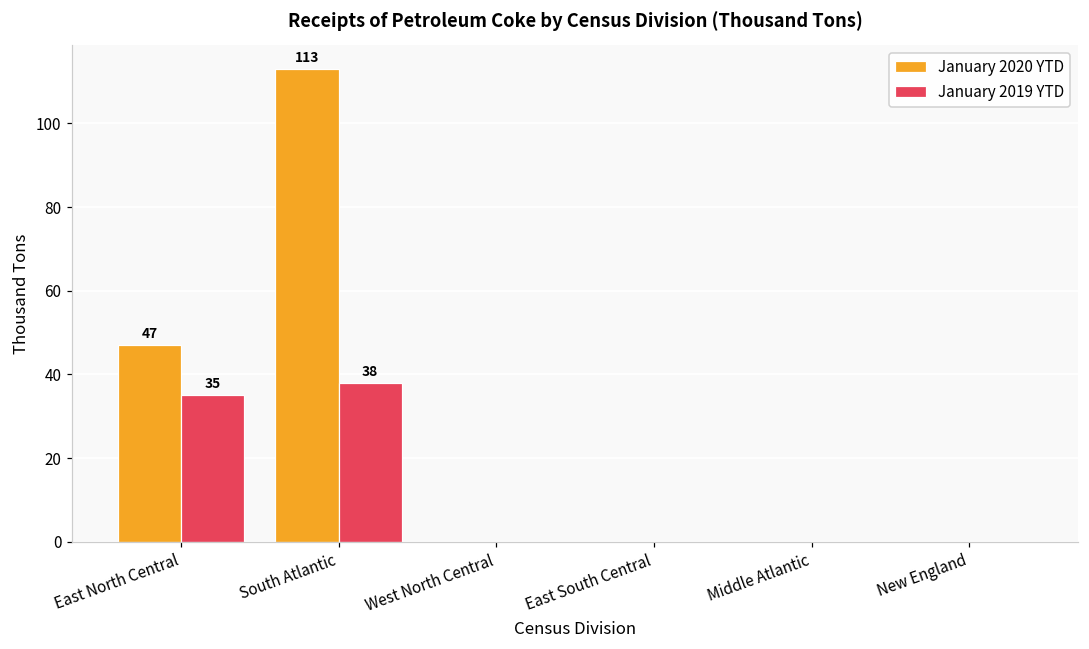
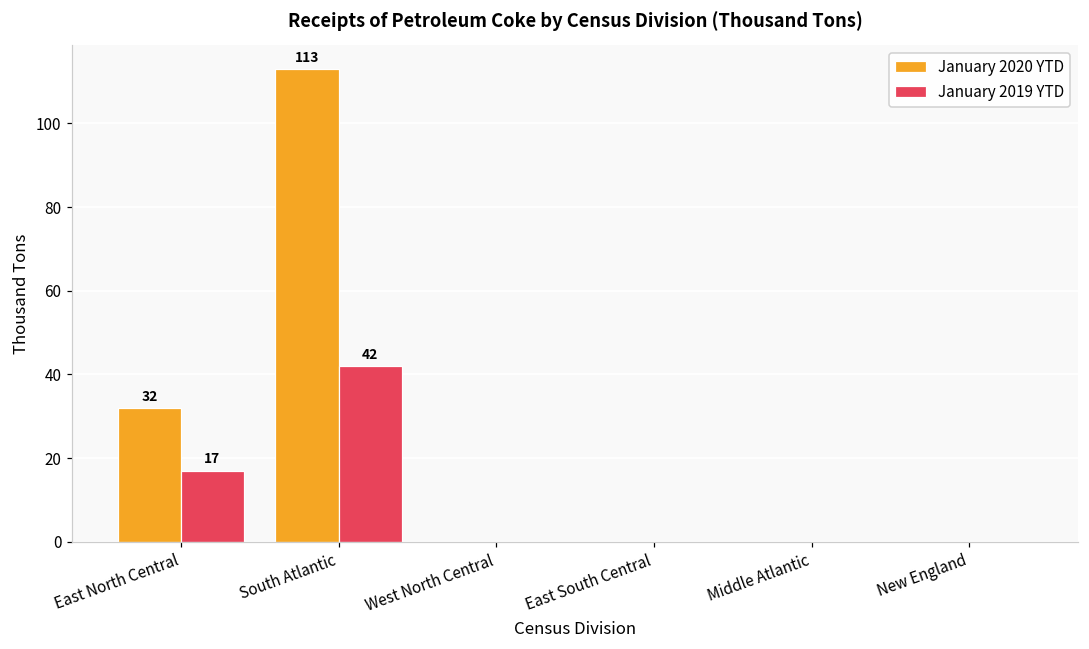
January 2020 YTD, East North Central: 47 -> 32
January 2019 YTD, East North Central: 35 -> 17
January 2019 YTD, South Atlantic: 38 -> 42
